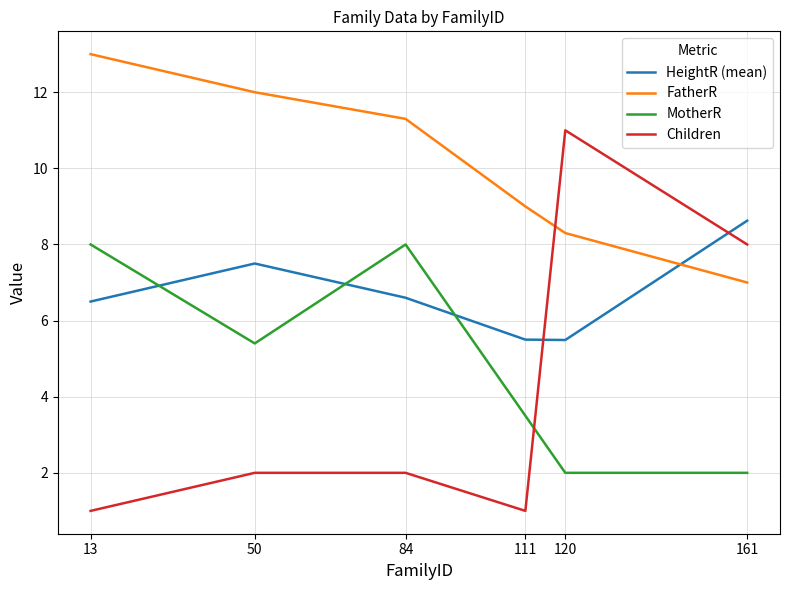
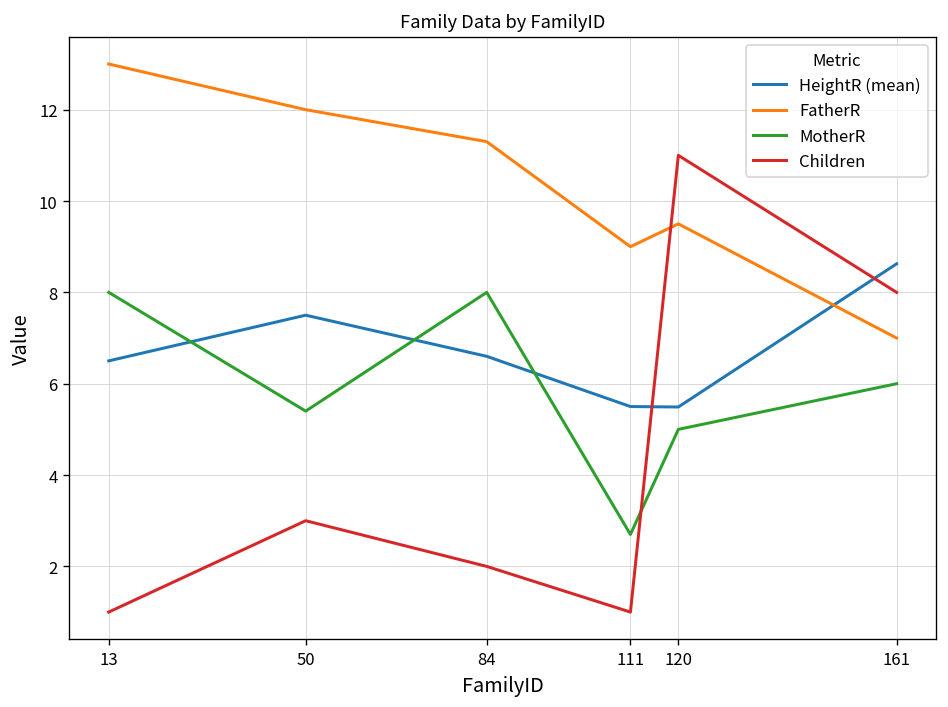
Children, 50: 2 -> 3
MotherR, 111: 3.5 -> 2.7
FatherR, 120: 8.3 -> 9.5
MotherR, 120: 2 -> 5
MotherR, 161: 2 -> 6
